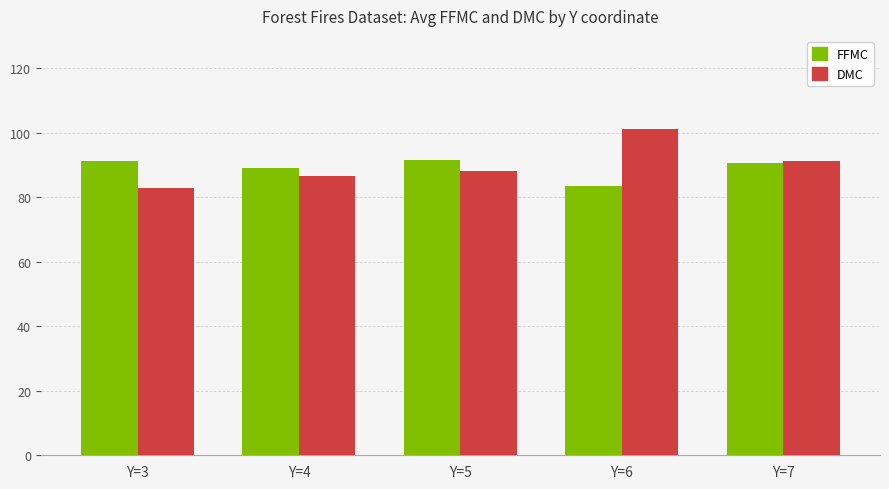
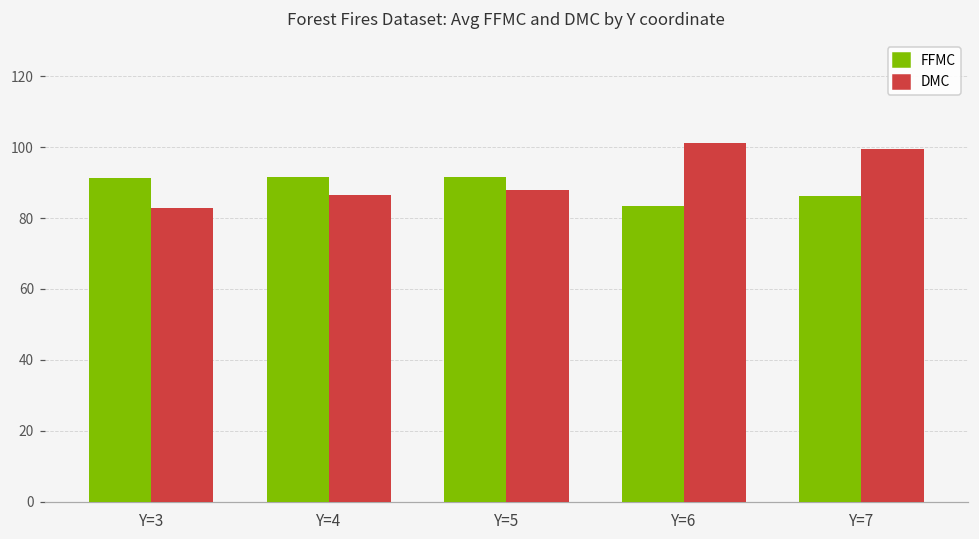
FFMC, Y=4: 89 -> 92
FFMC, Y=7: 91 -> 86
DMC, Y=7: 91 -> 99
